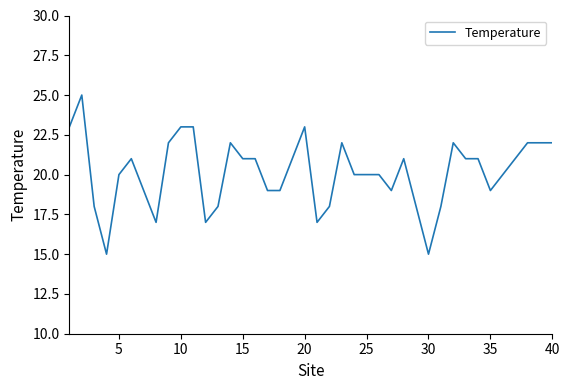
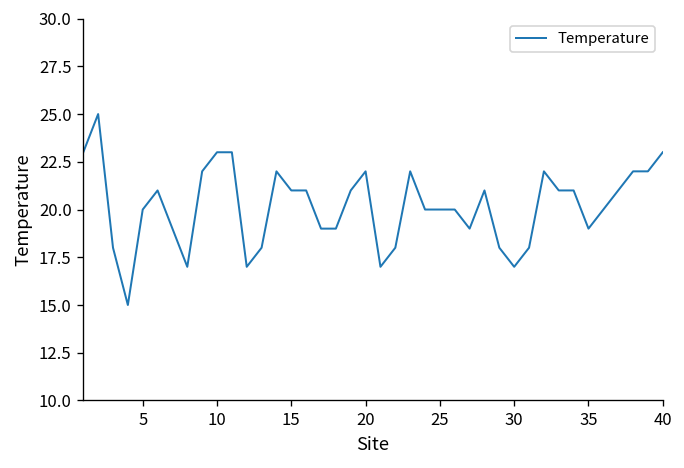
20: 23 -> 22
30: 15 -> 17
40: 22 -> 23
